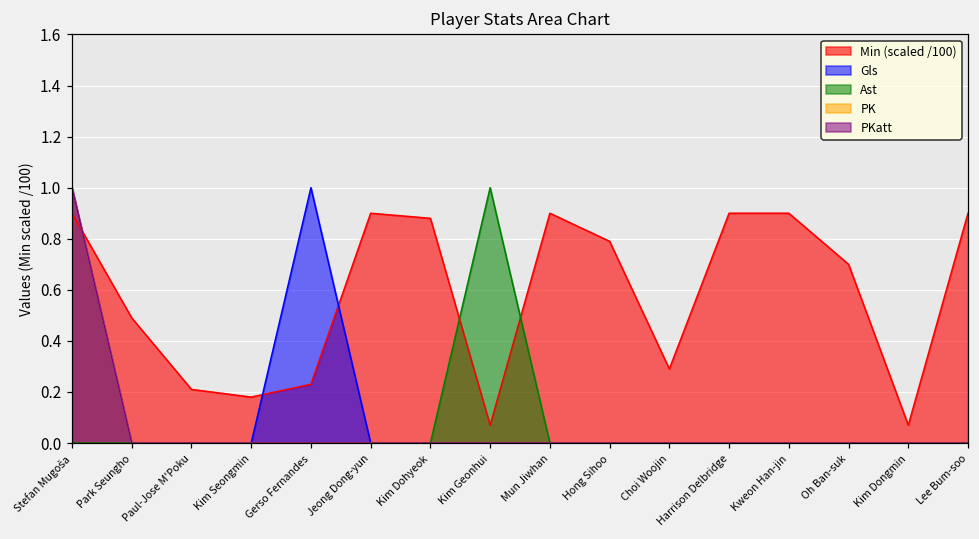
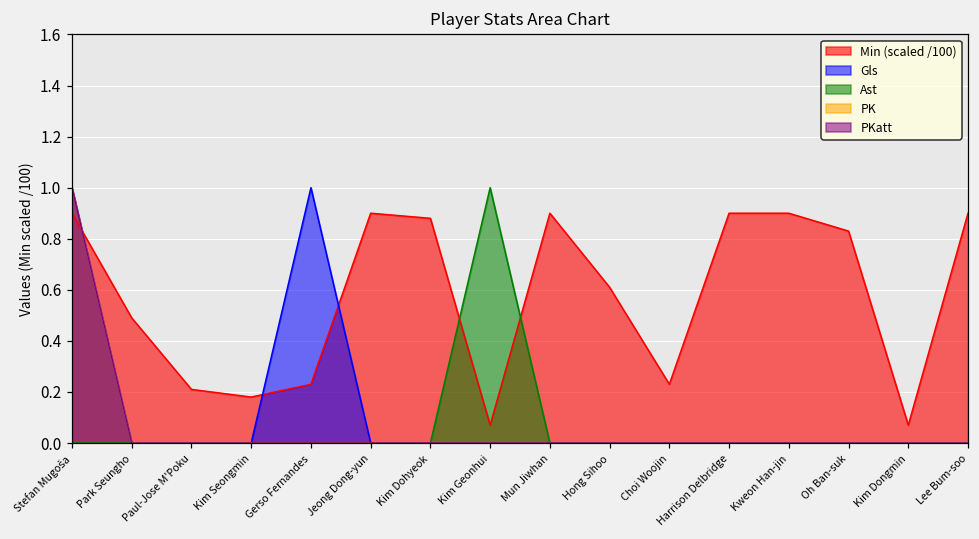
Min (scaled /100), Hong Sihoo: 0.79 -> 0.61
Min (scaled /100), Choi Woojin: 0.29 -> 0.23
Min (scaled /100), Oh Ban-suk: 0.70 -> 0.83
